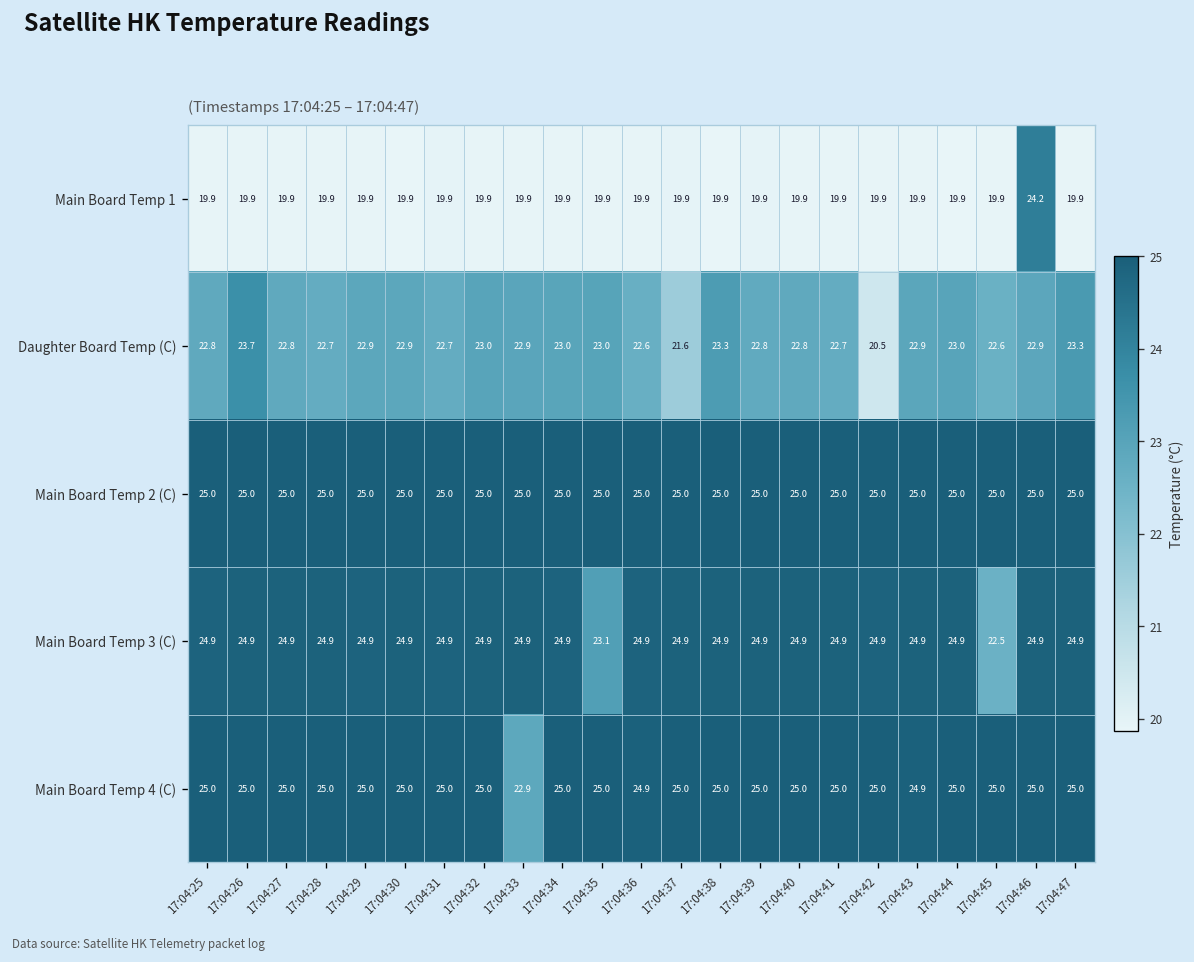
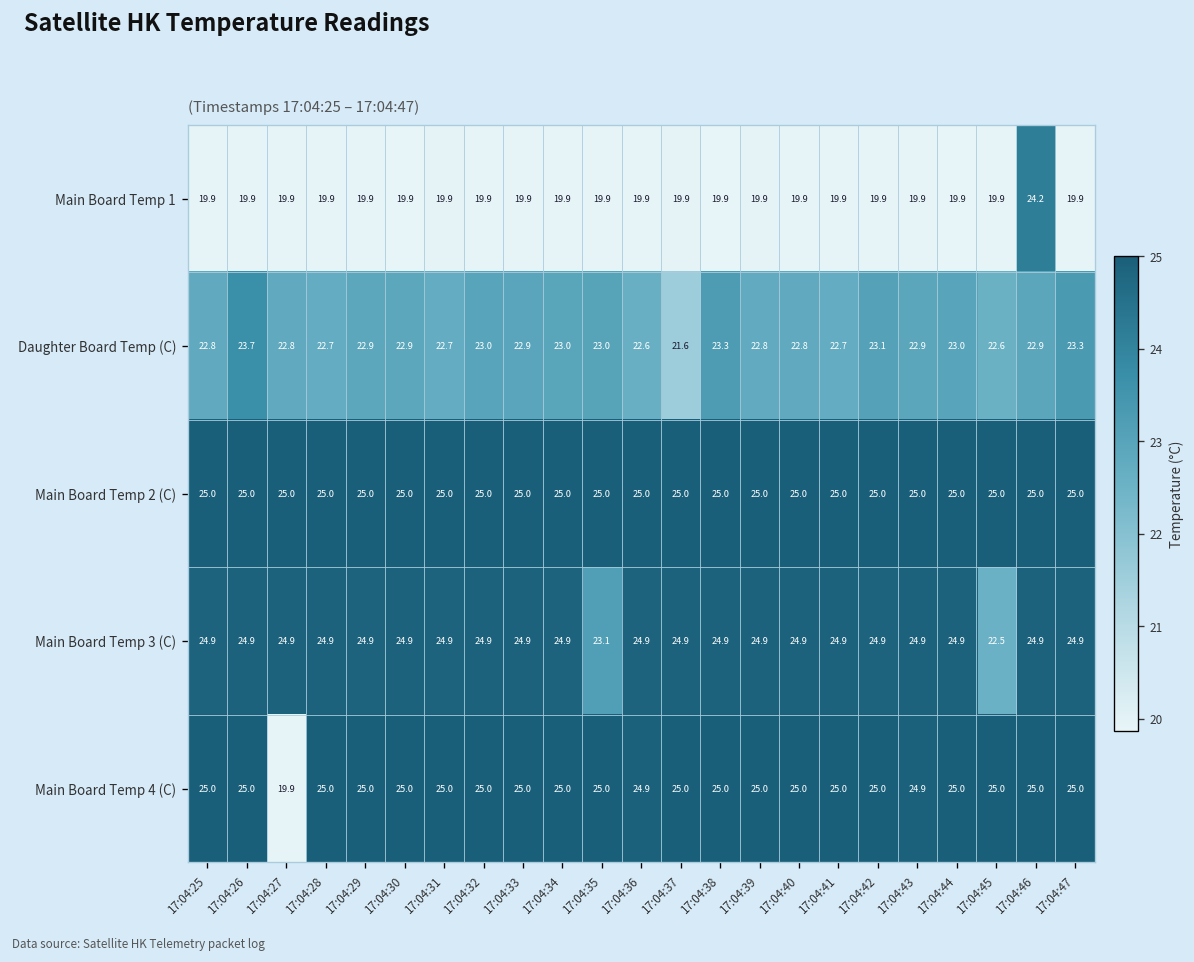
Daughter Board Temp (C), 17:04:42: 20.5 -> 23.1
Main Board Temp 4 (C), 17:04:27: 25.0 -> 19.9
Main Board Temp 4 (C), 17:04:33: 22.9 -> 25.0
